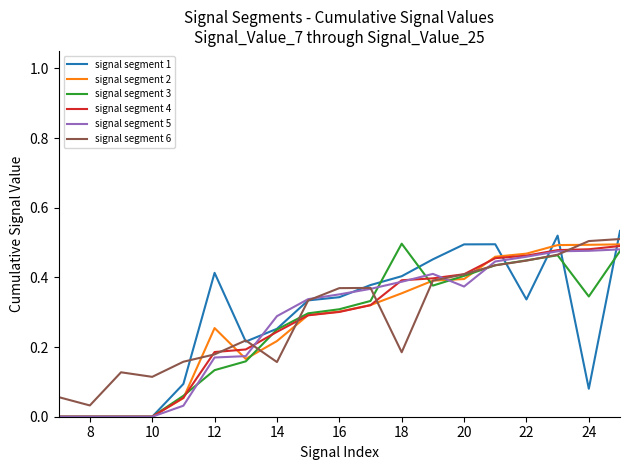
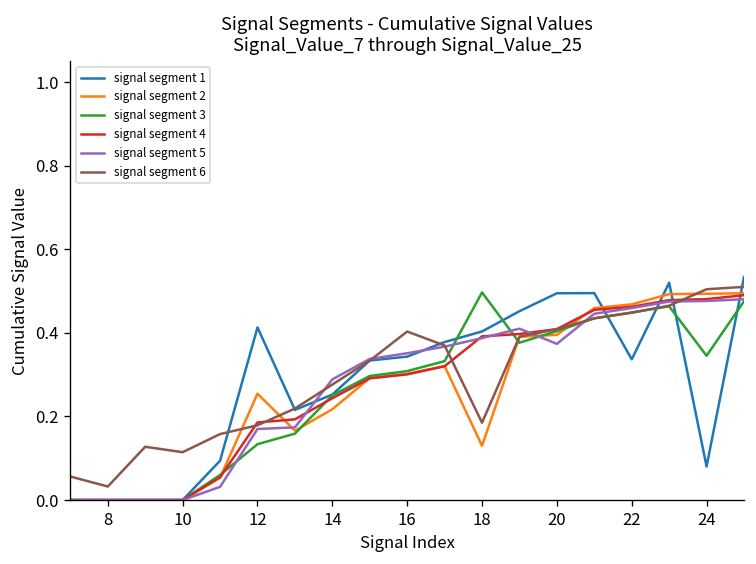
signal segment 6, 14: 0.16 -> 0.28
signal segment 6, 16: 0.37 -> 0.40
signal segment 2, 18: 0.35 -> 0.13
